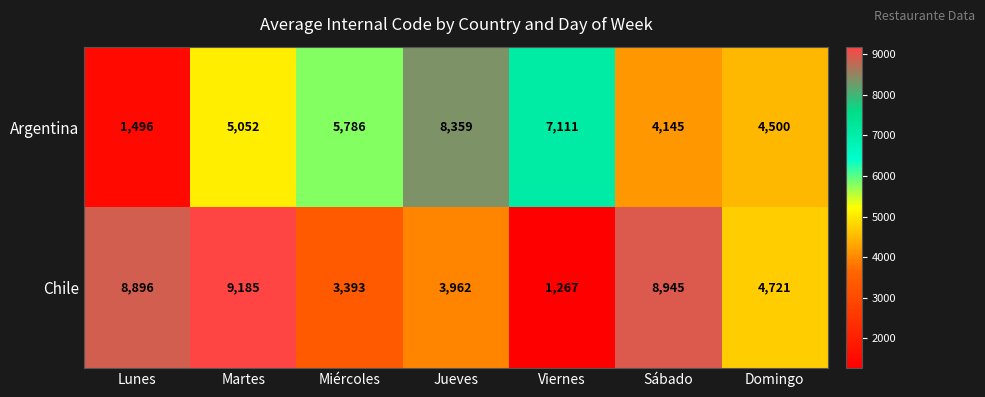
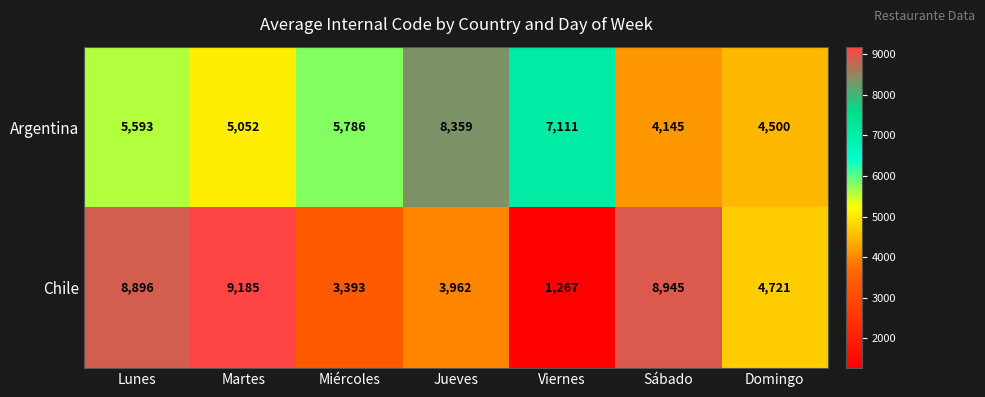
Argentina, Lunes: 1,496 -> 5,593
